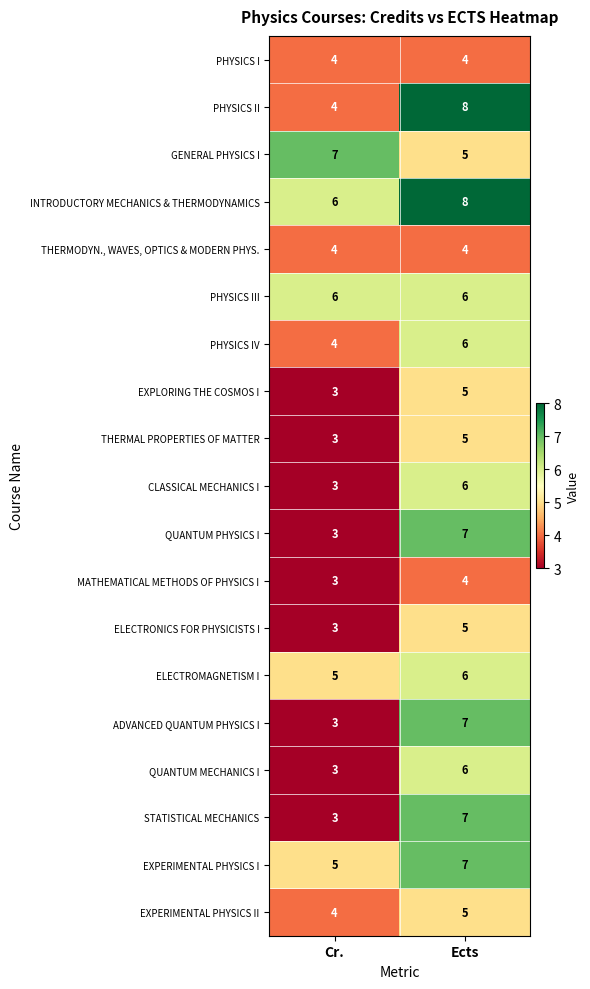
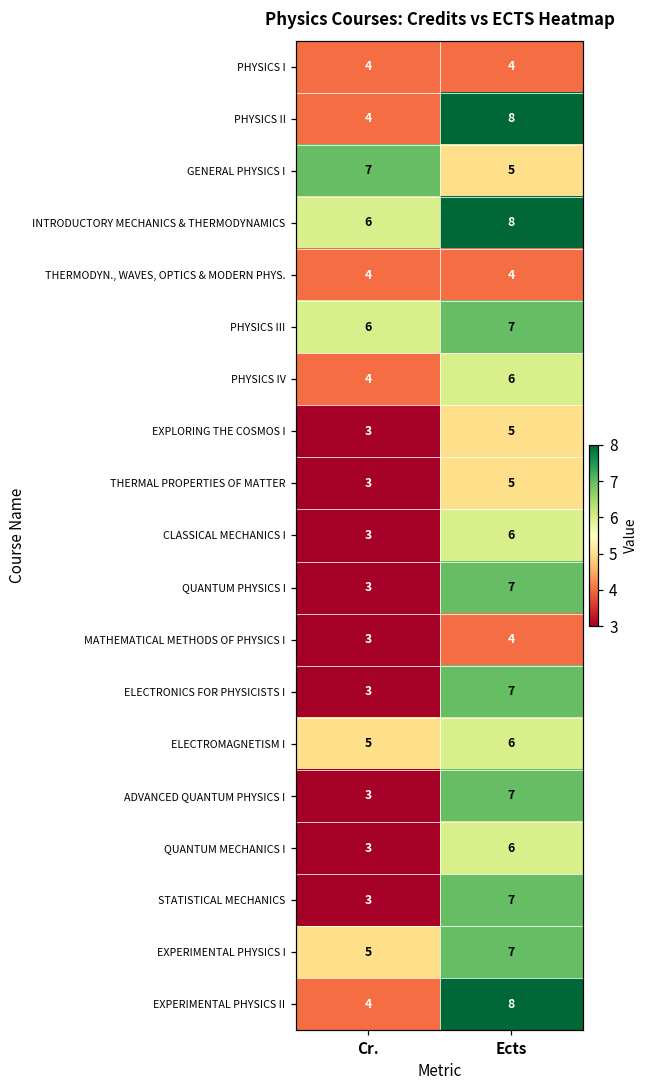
PHYSICS III, Ects: 6 -> 7
ELECTRONICS FOR PHYSICISTS I, Ects: 5 -> 7
EXPERIMENTAL PHYSICS II, Ects: 5 -> 8
